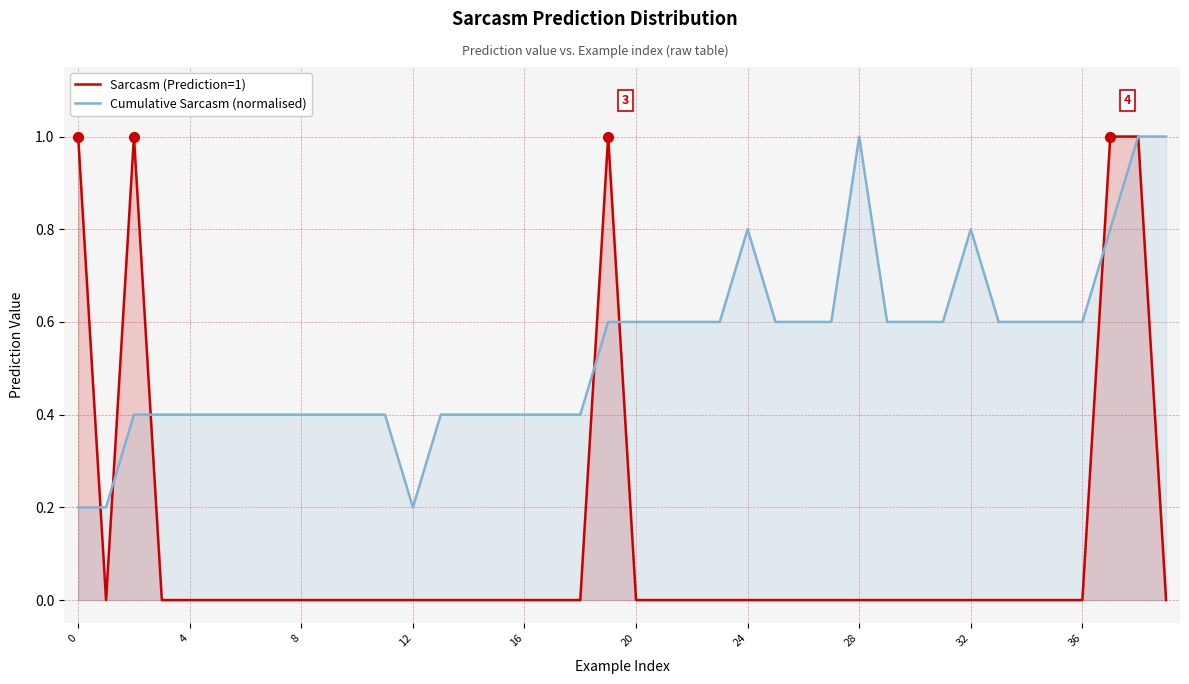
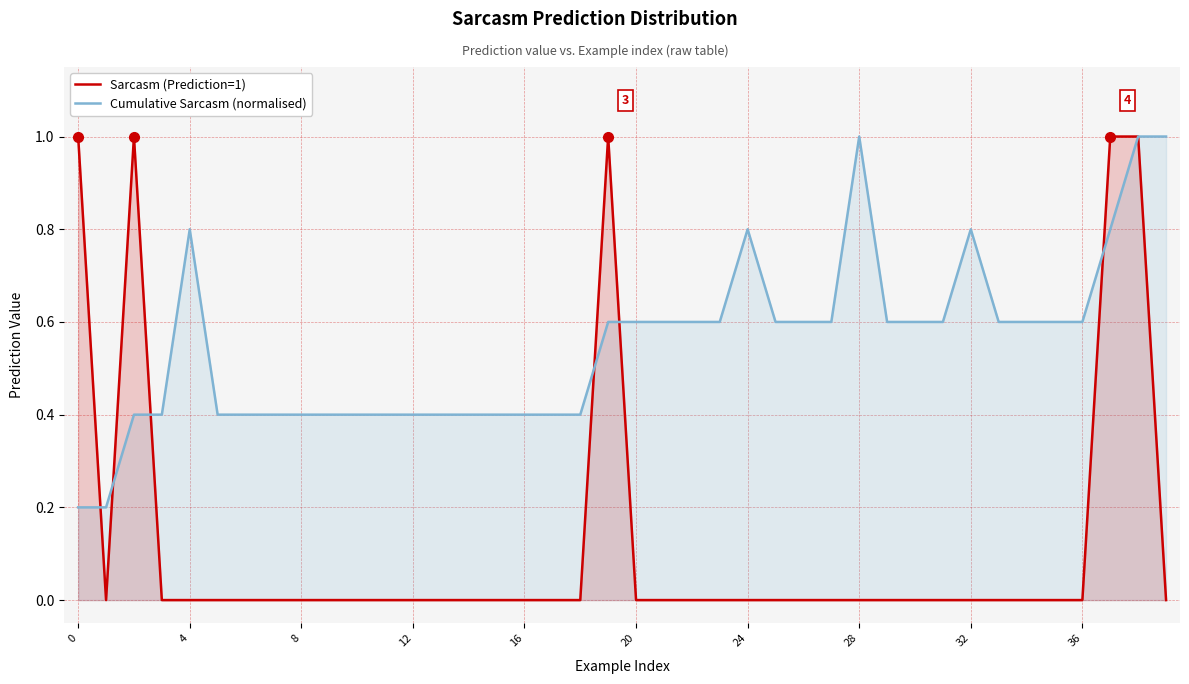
Cumulative Sarcasm (normalised), 4: 0.40 -> 0.80
Cumulative Sarcasm (normalised), 12: 0.20 -> 0.40
